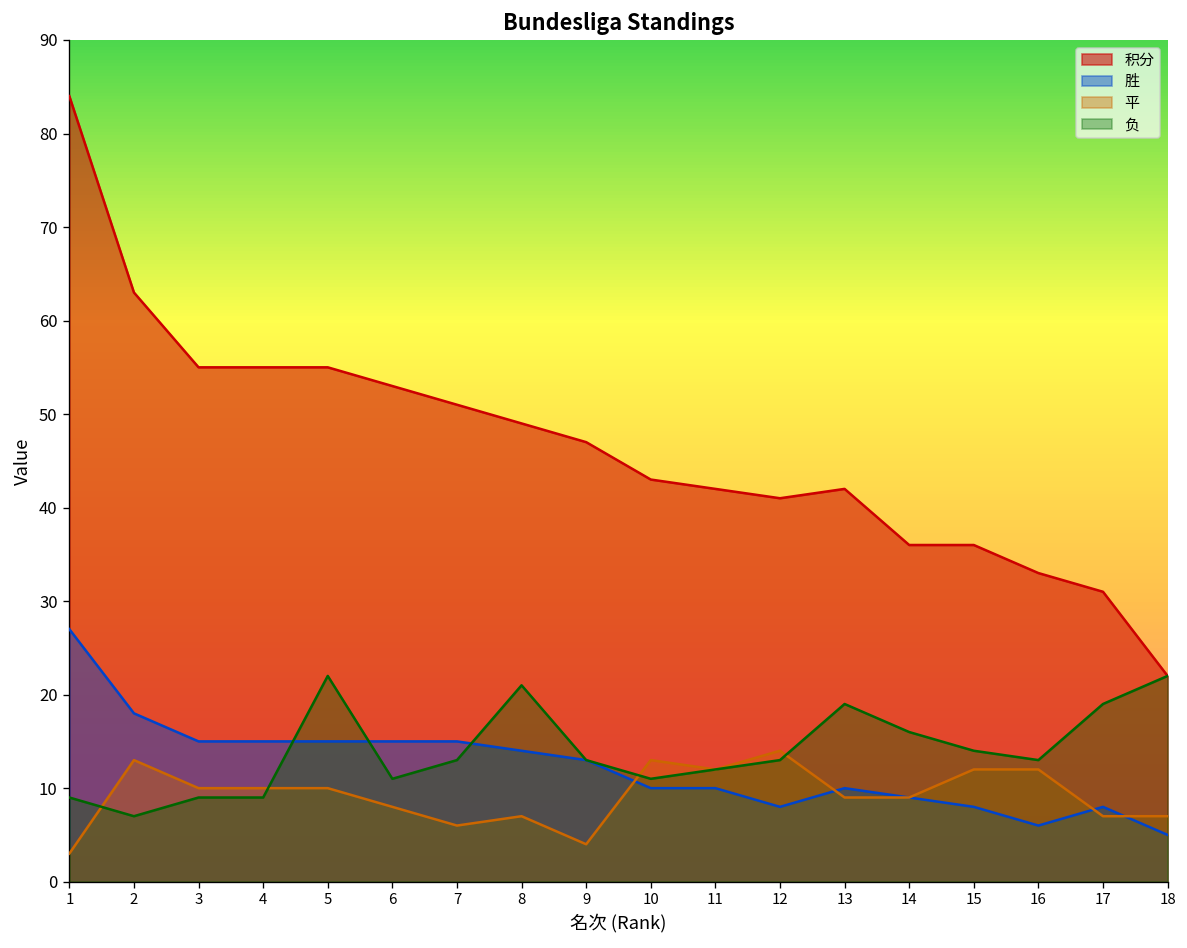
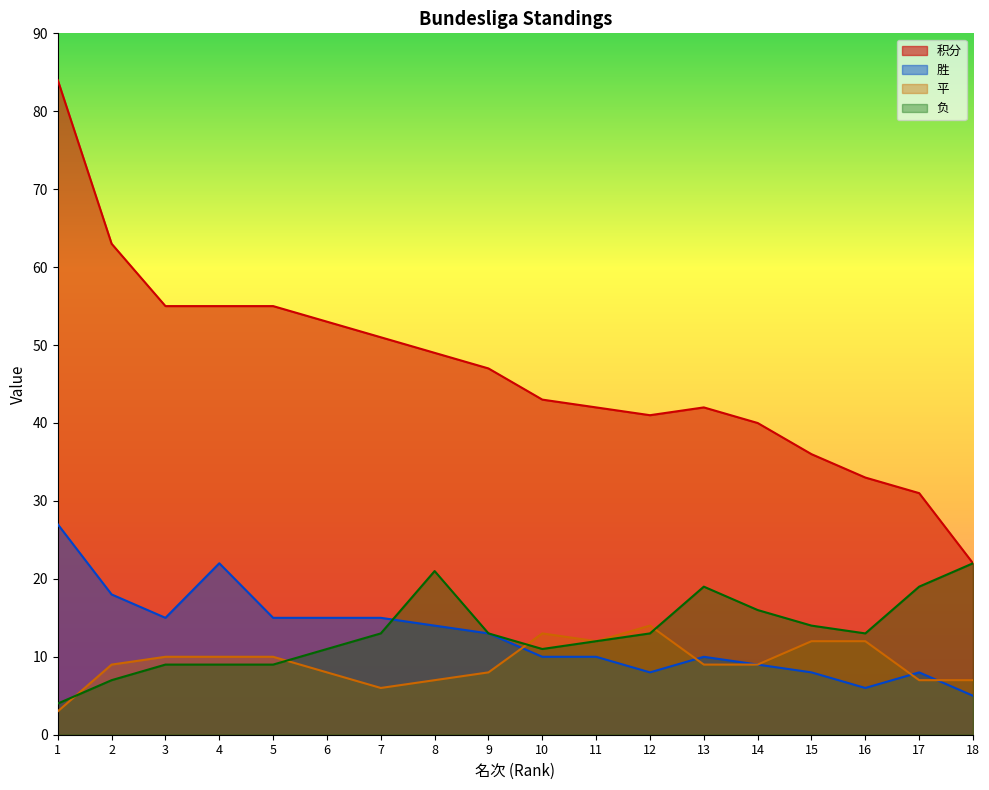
负, 1: 9 -> 4
平, 2: 13 -> 9
胜, 4: 15 -> 22
负, 5: 22 -> 9
平, 9: 4 -> 8
积分, 14: 36 -> 40
